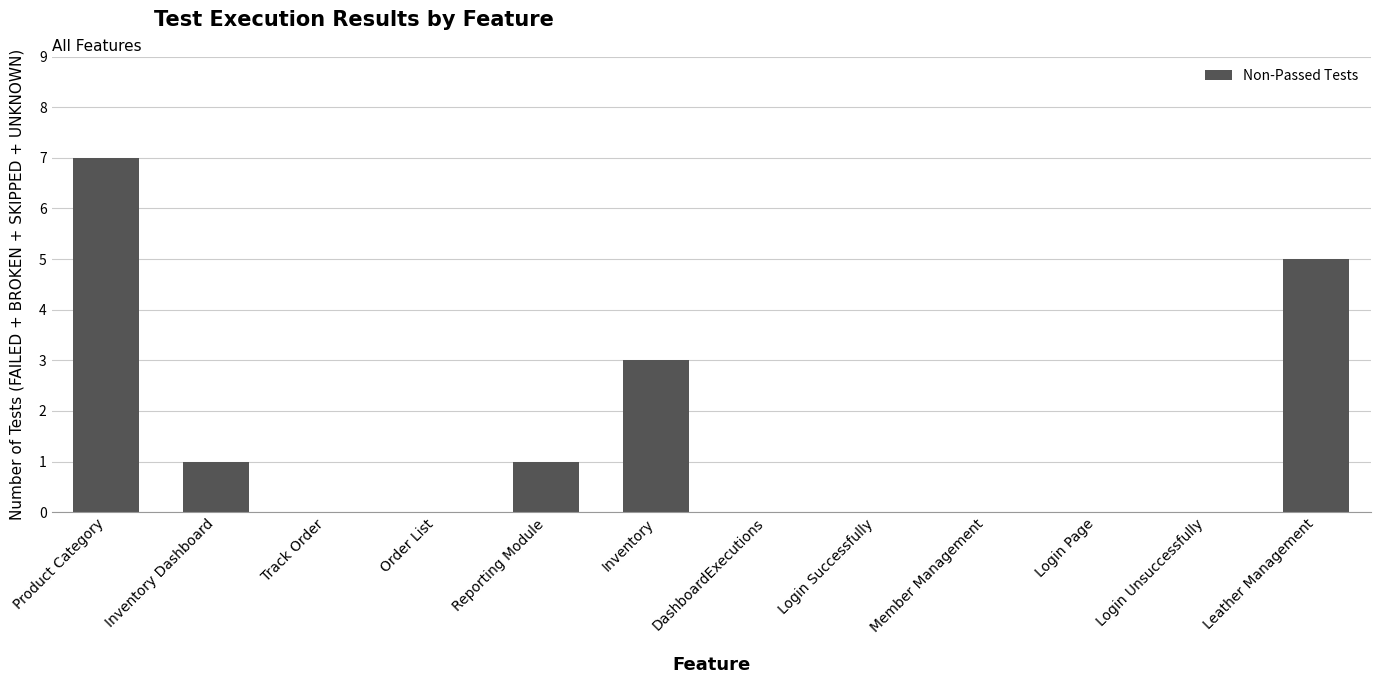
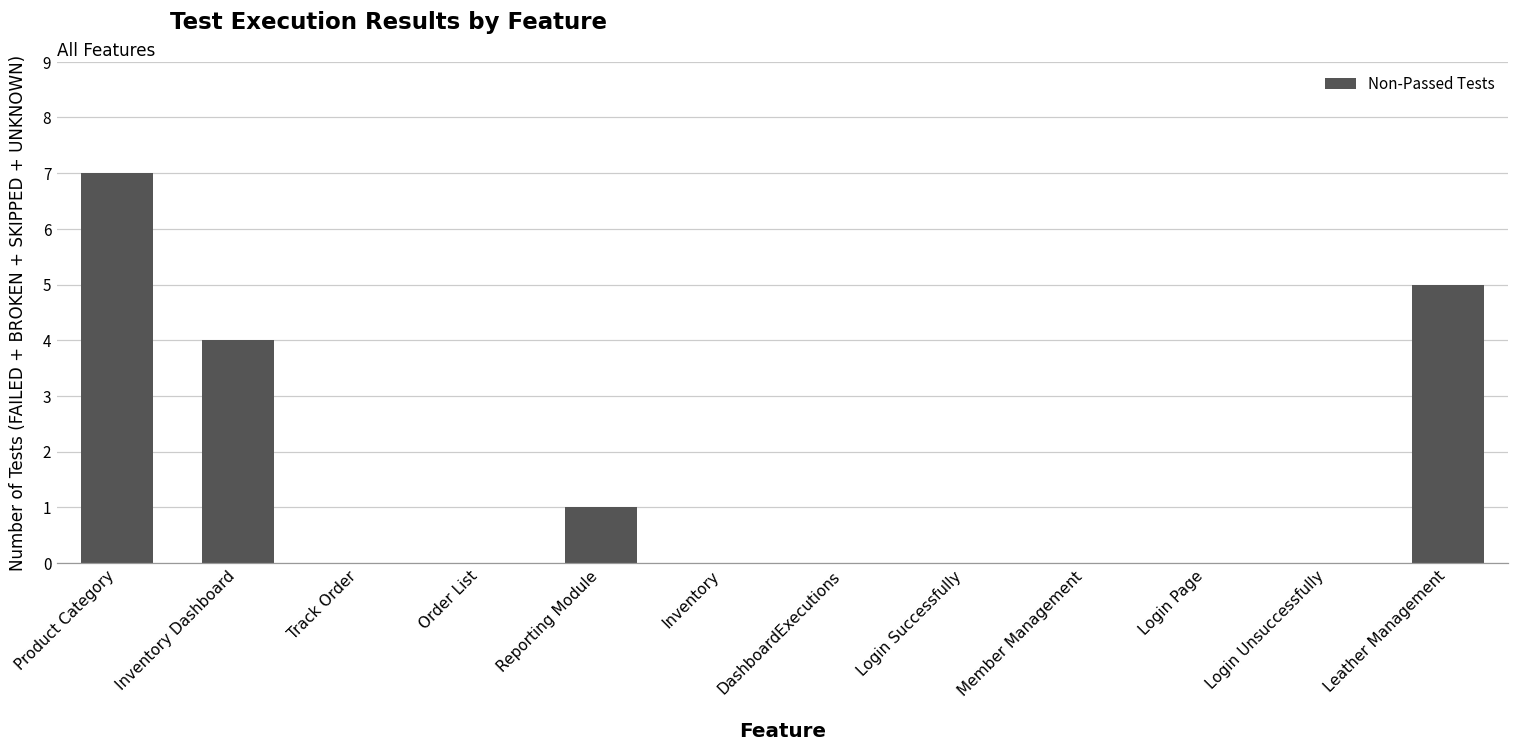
Inventory Dashboard: 1 -> 4
Inventory: 3 -> 0
